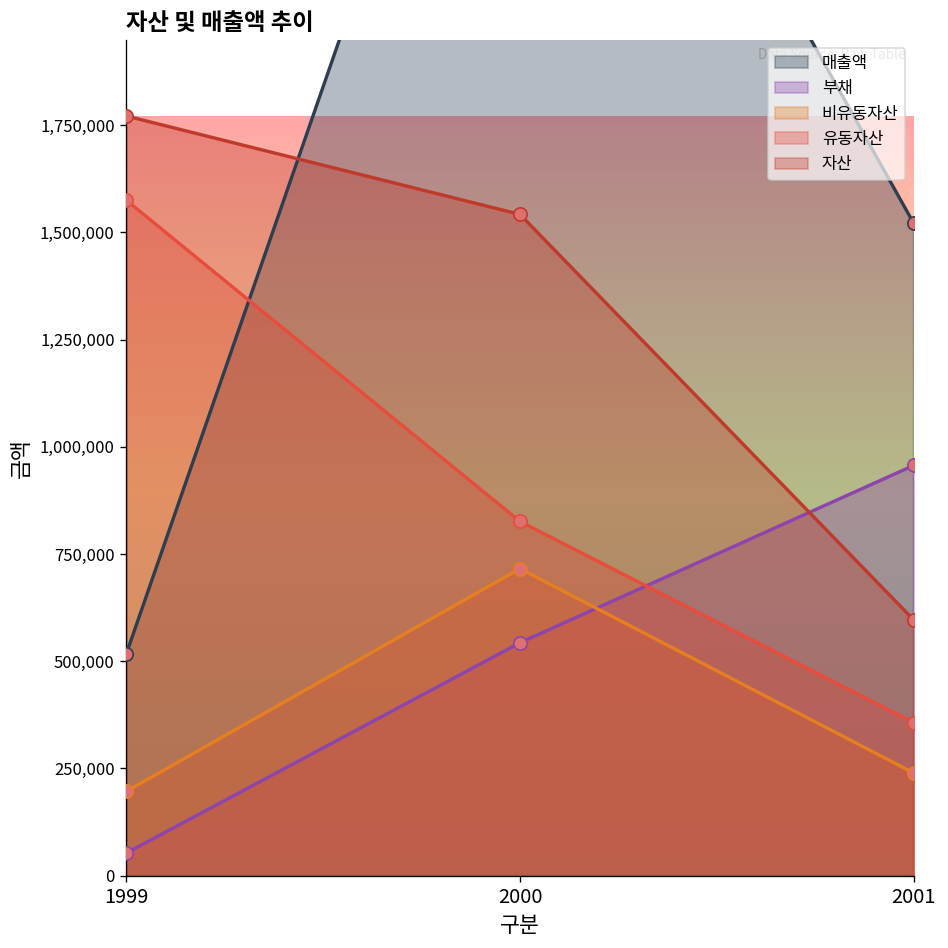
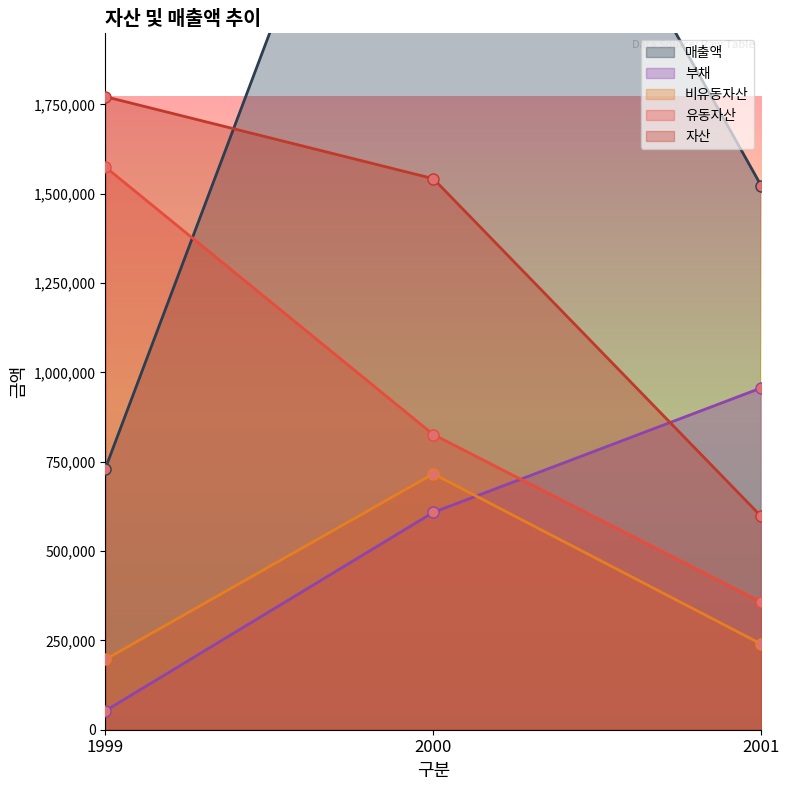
매출액, 1999: 520,000 -> 730,000
부채, 2000: 540,000 -> 610,000
